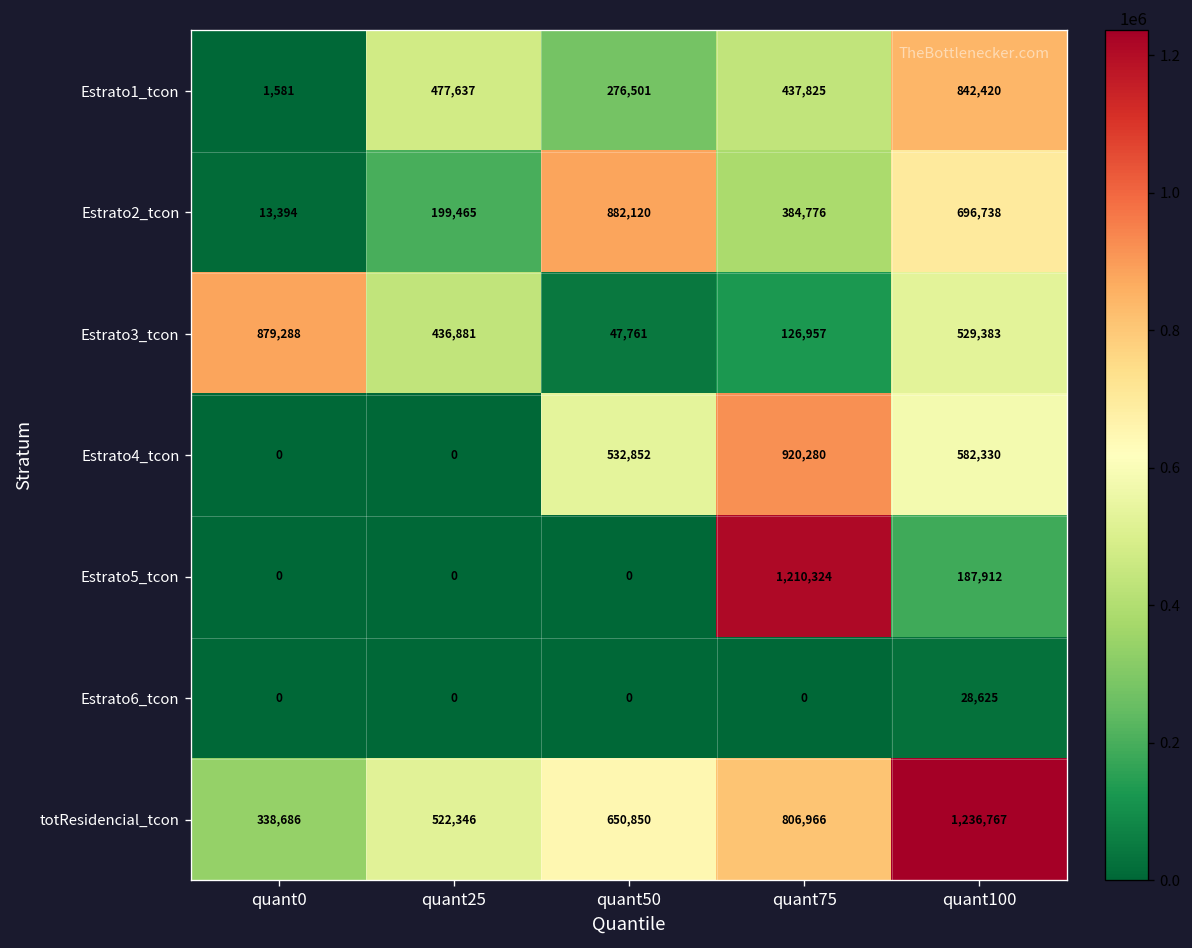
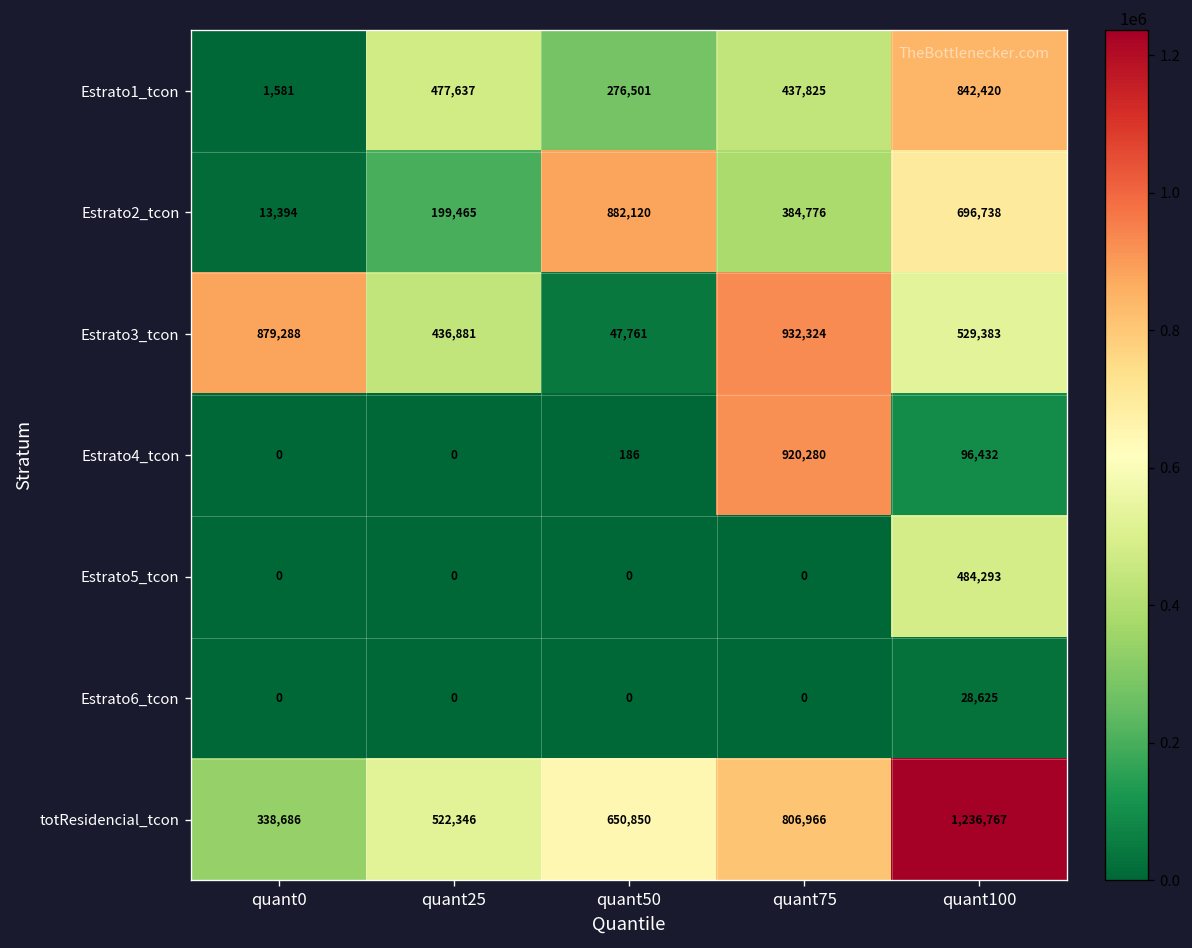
Estrato3_tcon, quant75: 126,957 -> 932,324
Estrato4_tcon, quant50: 532,852 -> 186
Estrato4_tcon, quant100: 582,330 -> 96,432
Estrato5_tcon, quant75: 1,210,324 -> 0
Estrato5_tcon, quant100: 187,912 -> 484,293
